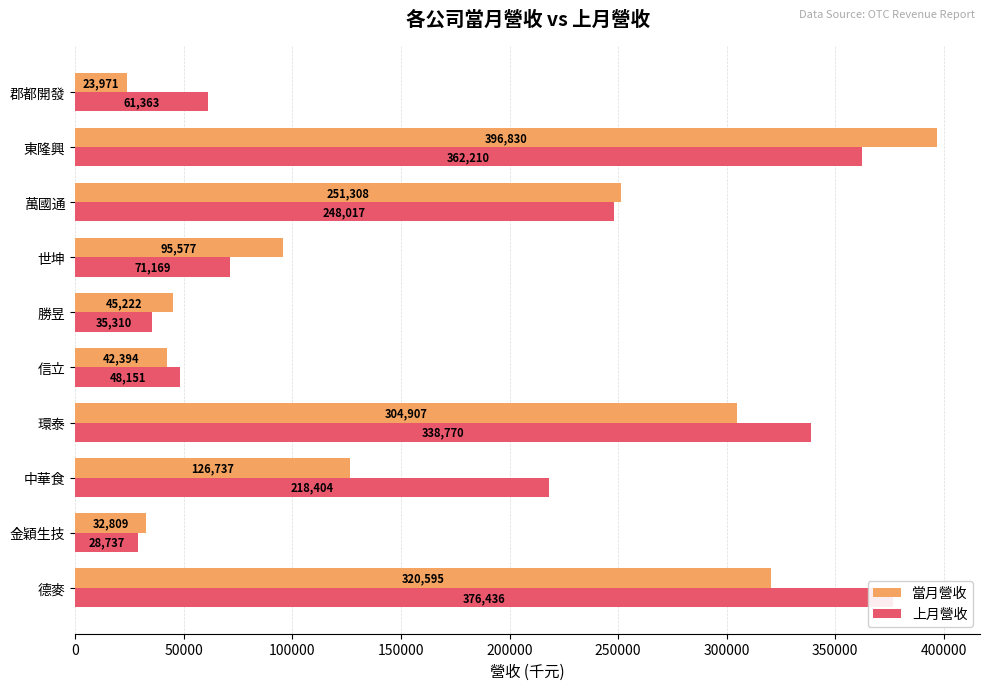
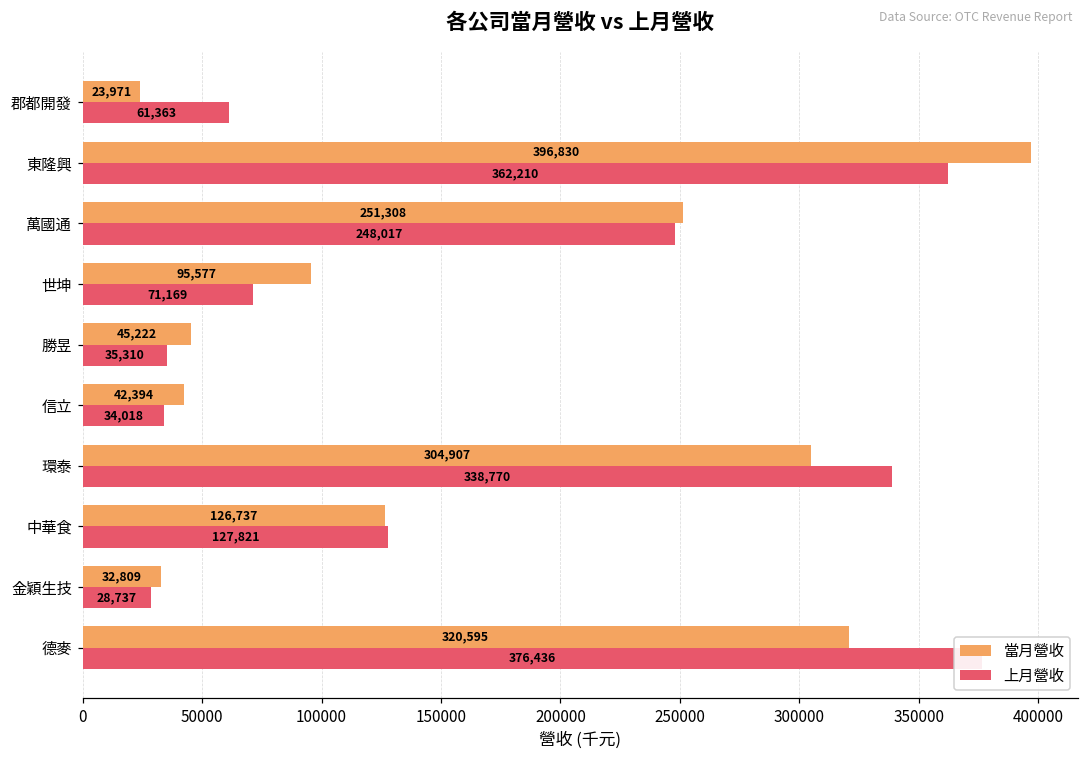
上月營收, 信立: 48,151 -> 34,018
上月營收, 中華食: 218,404 -> 127,821
